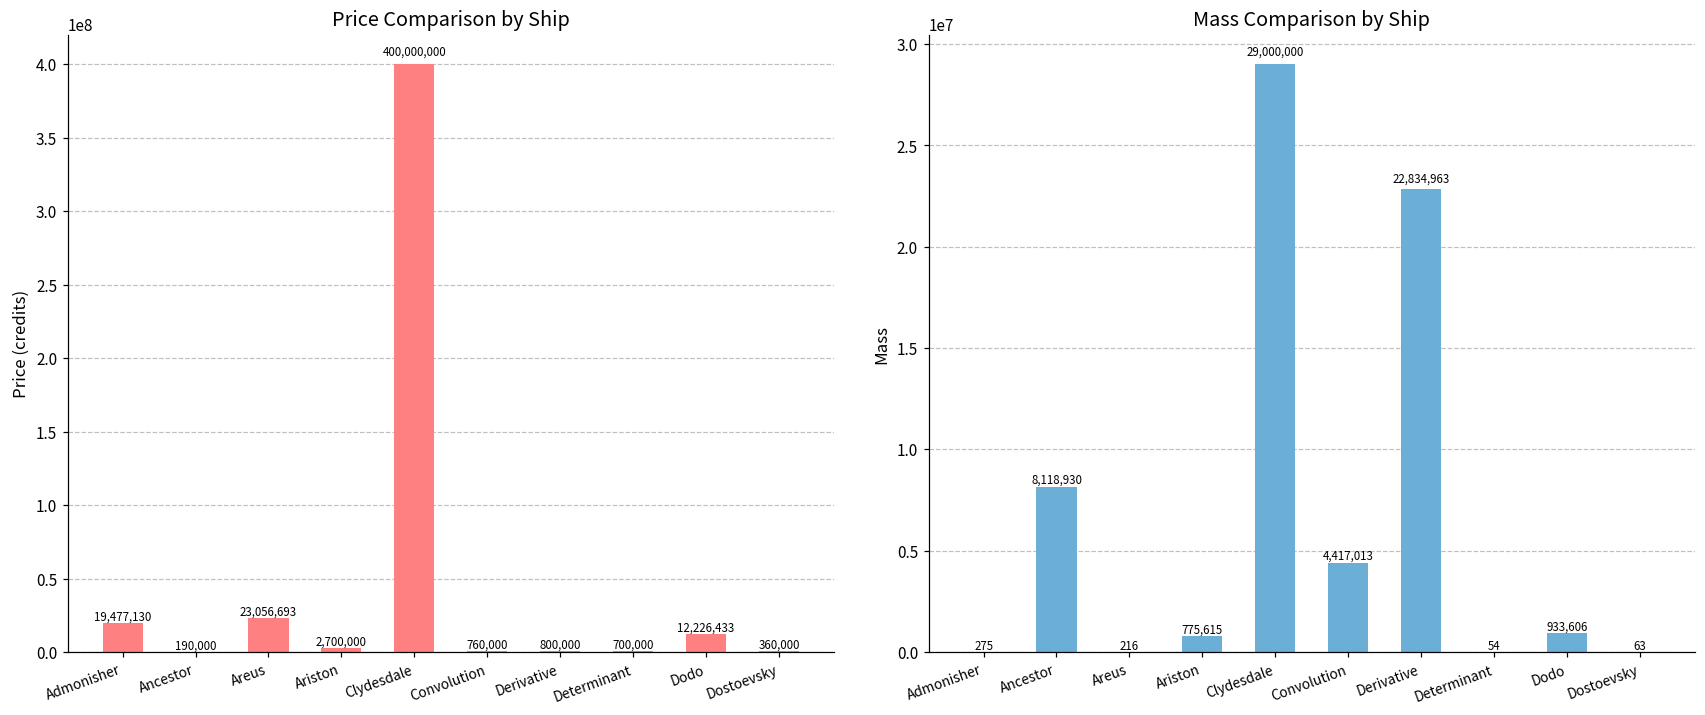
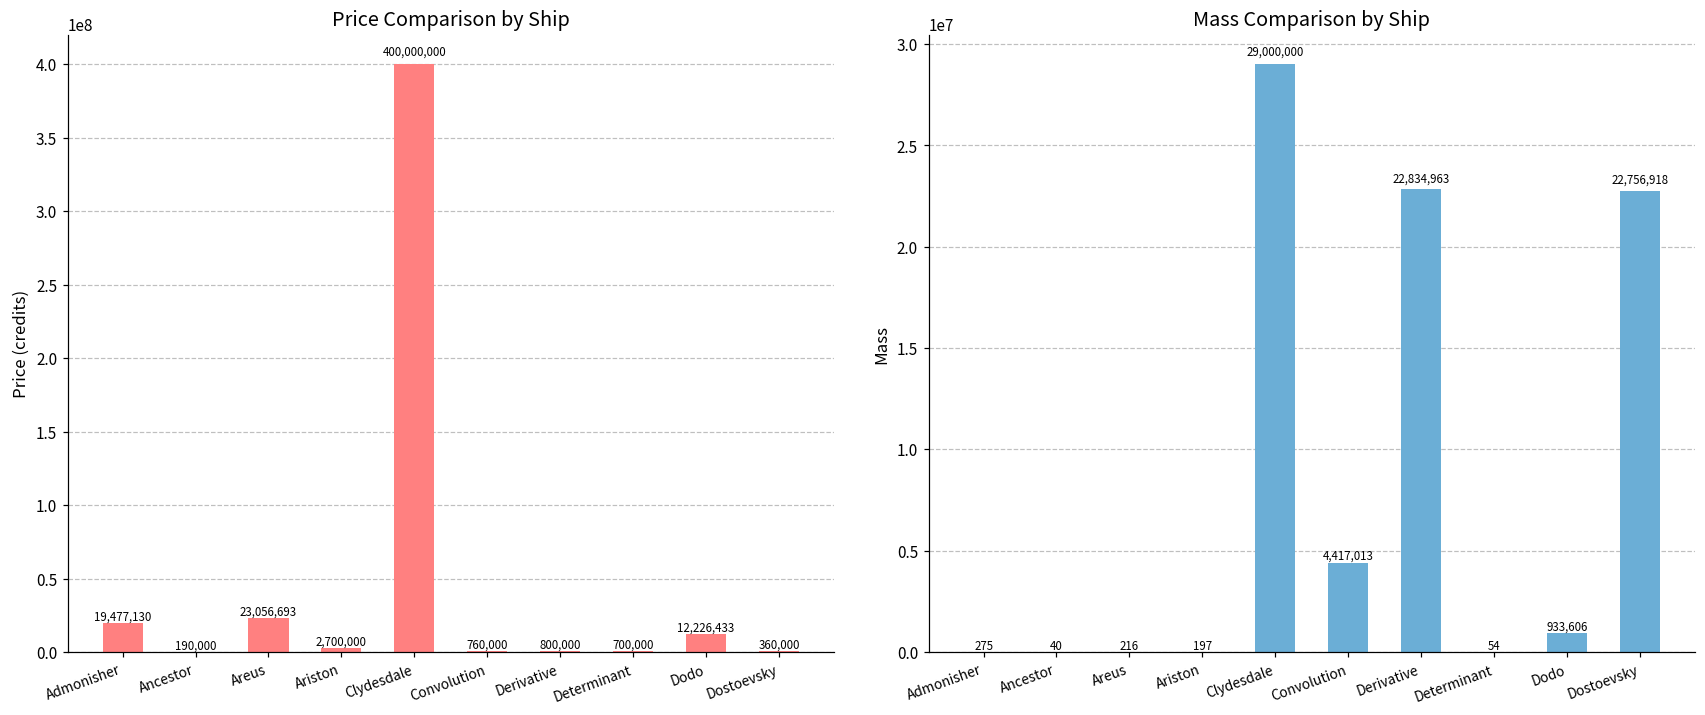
Mass Comparison by Ship, Ancestor: 8,118,930 -> 40
Mass Comparison by Ship, Ariston: 775,615 -> 197
Mass Comparison by Ship, Dostoevsky: 63 -> 22,756,918
